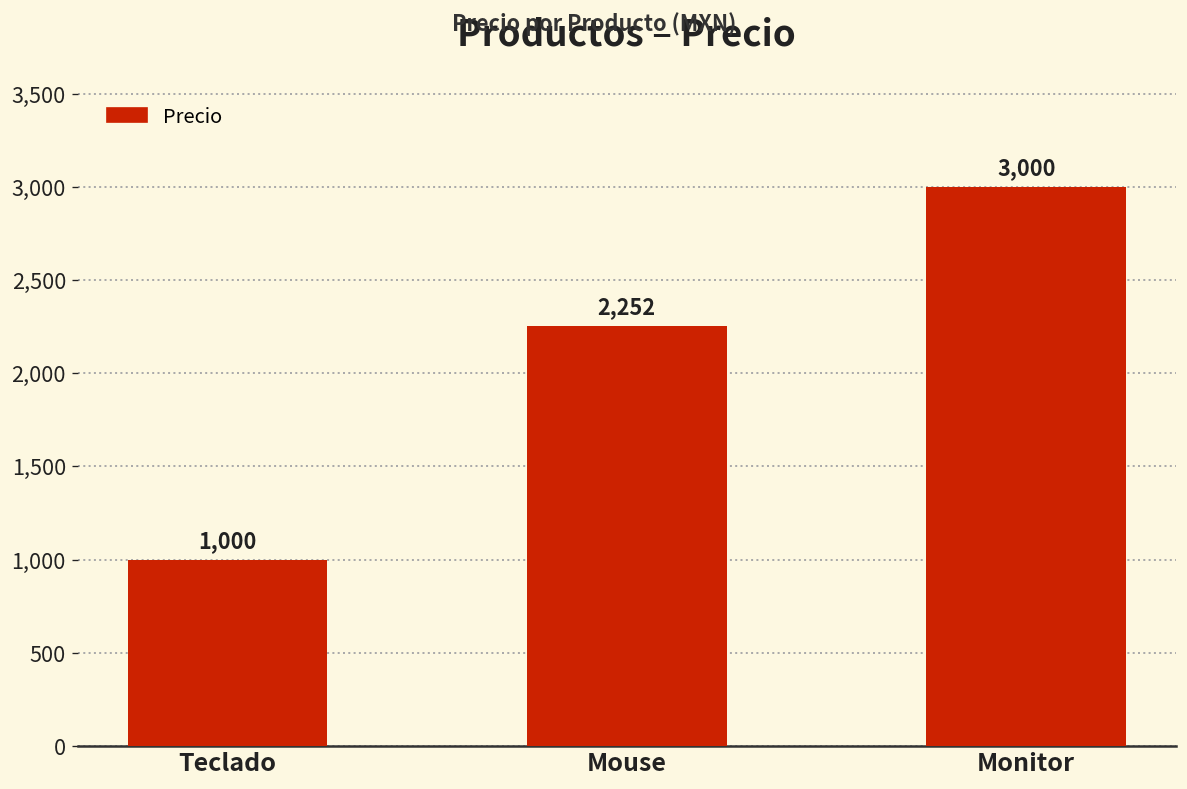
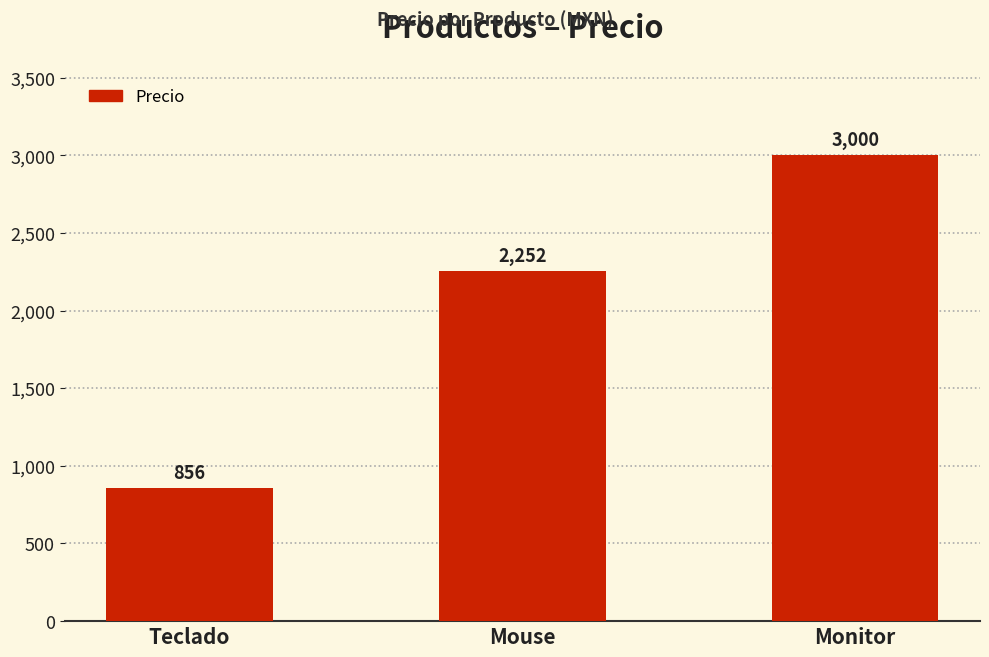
Teclado: 1,000 -> 856
